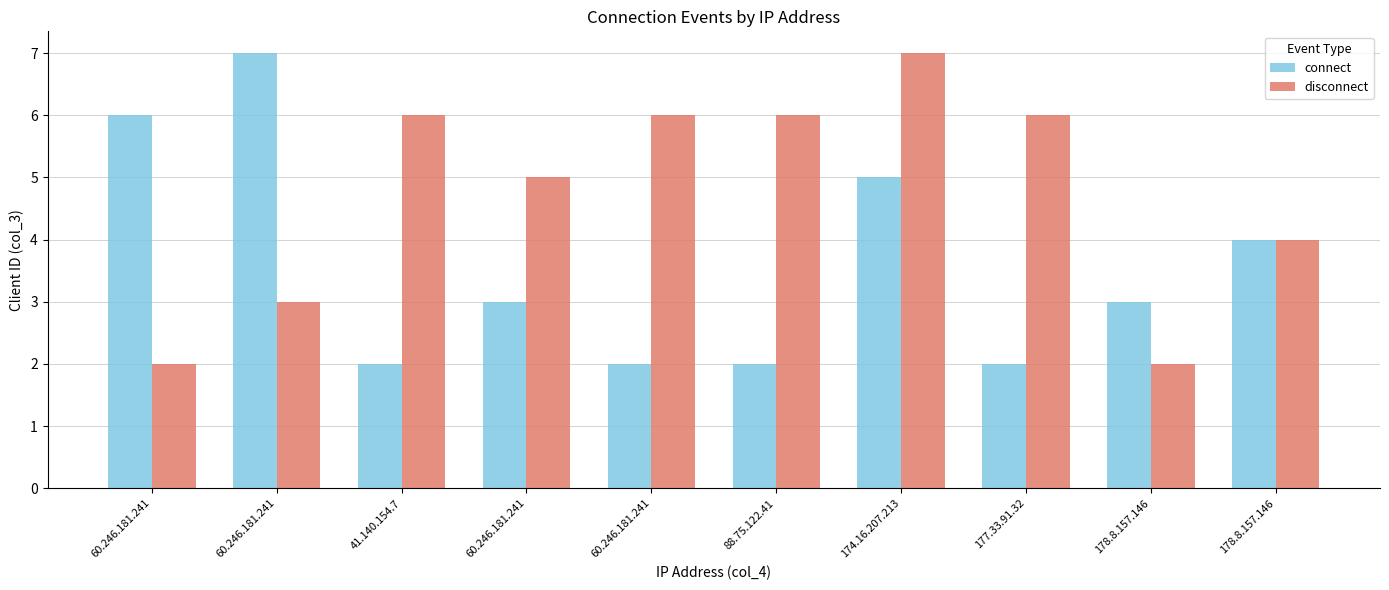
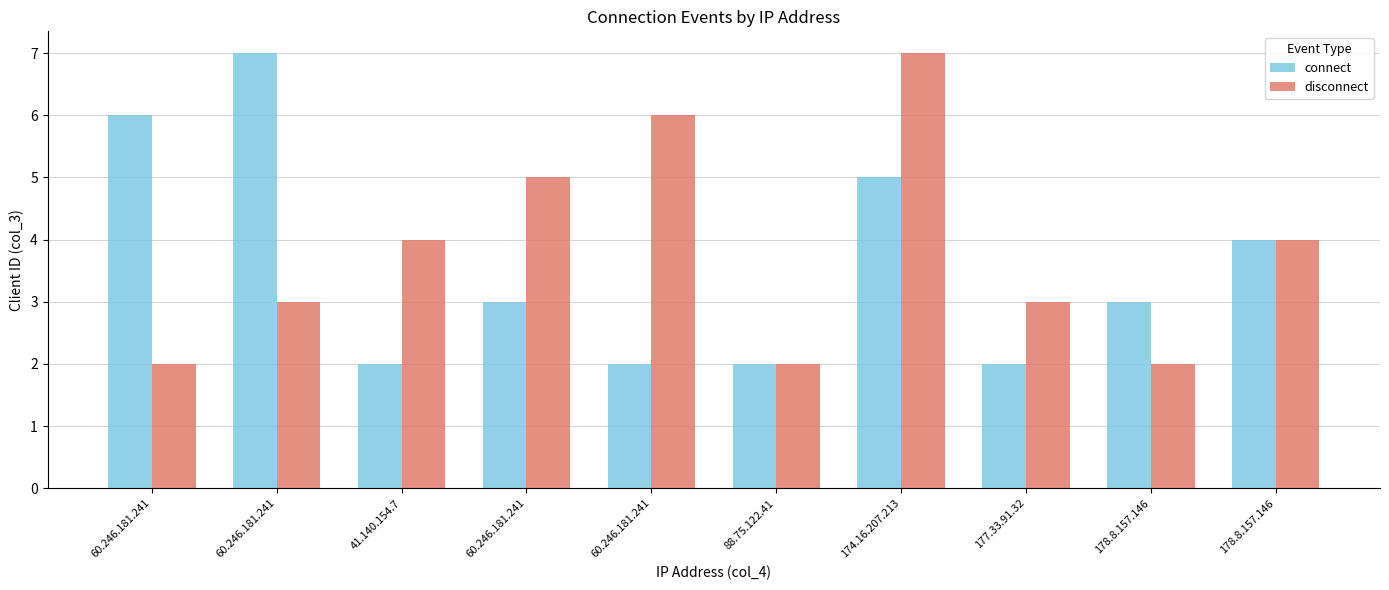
disconnect, 41.140.154.7: 6 -> 4
disconnect, 88.75.122.41: 6 -> 2
disconnect, 177.33.91.32: 6 -> 3
